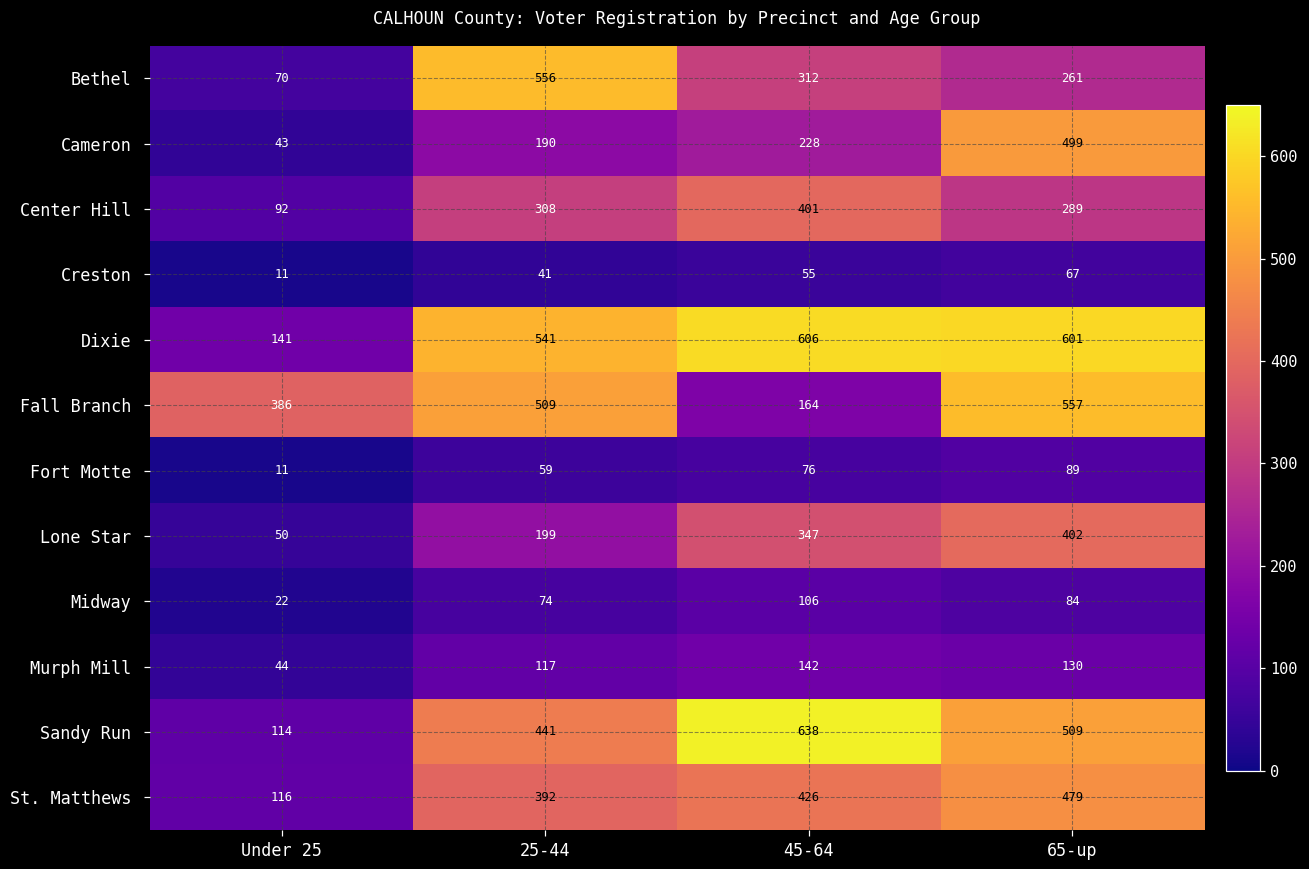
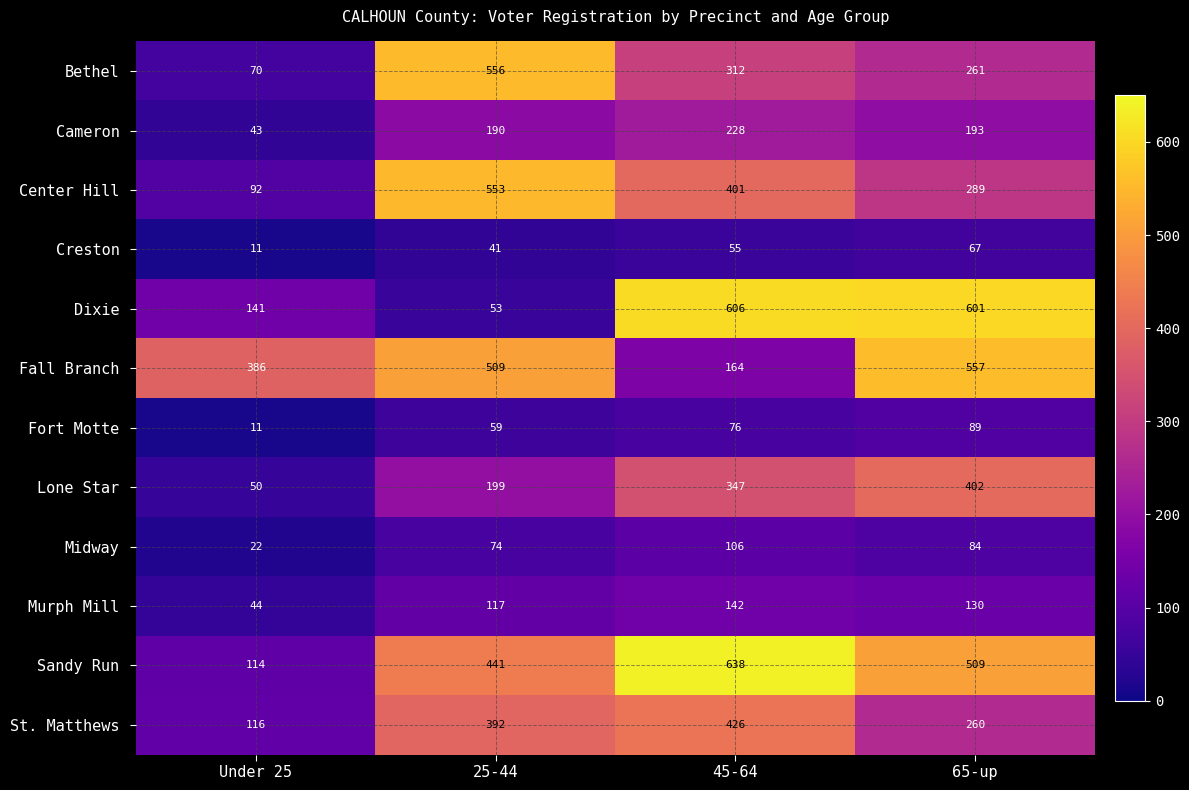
Cameron, 65-up: 499 -> 193
Center Hill, 25-44: 308 -> 553
Dixie, 25-44: 541 -> 53
St. Matthews, 65-up: 479 -> 260
